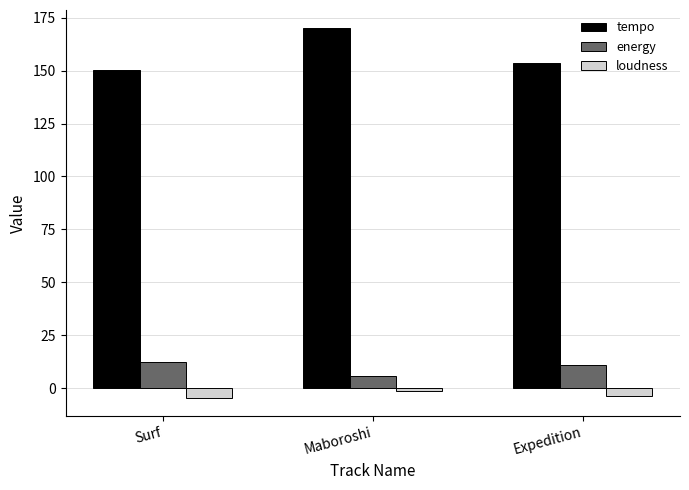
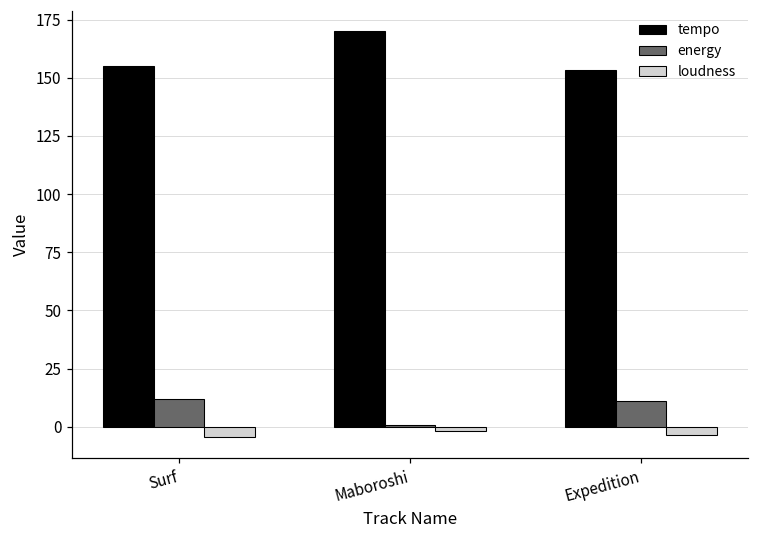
tempo, Surf: 151 -> 155
energy, Maboroshi: 6 -> 1
